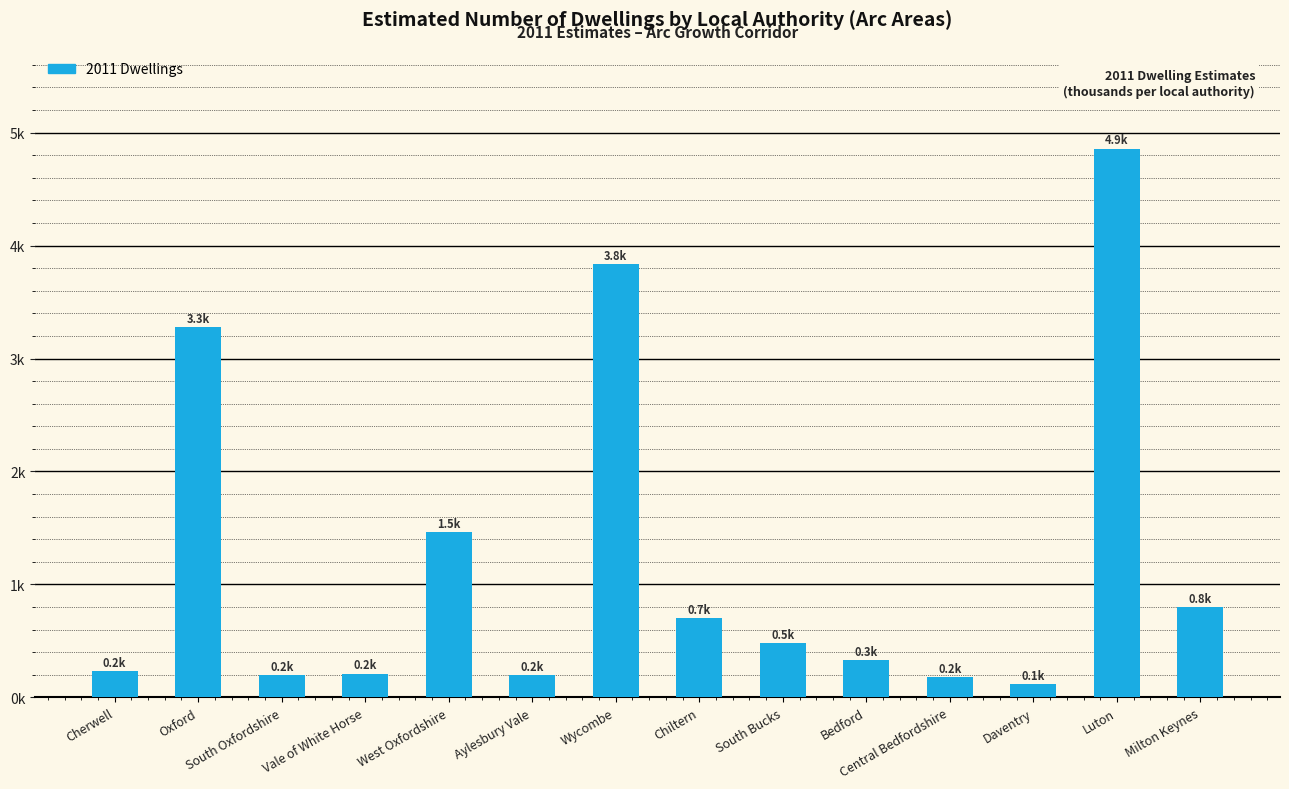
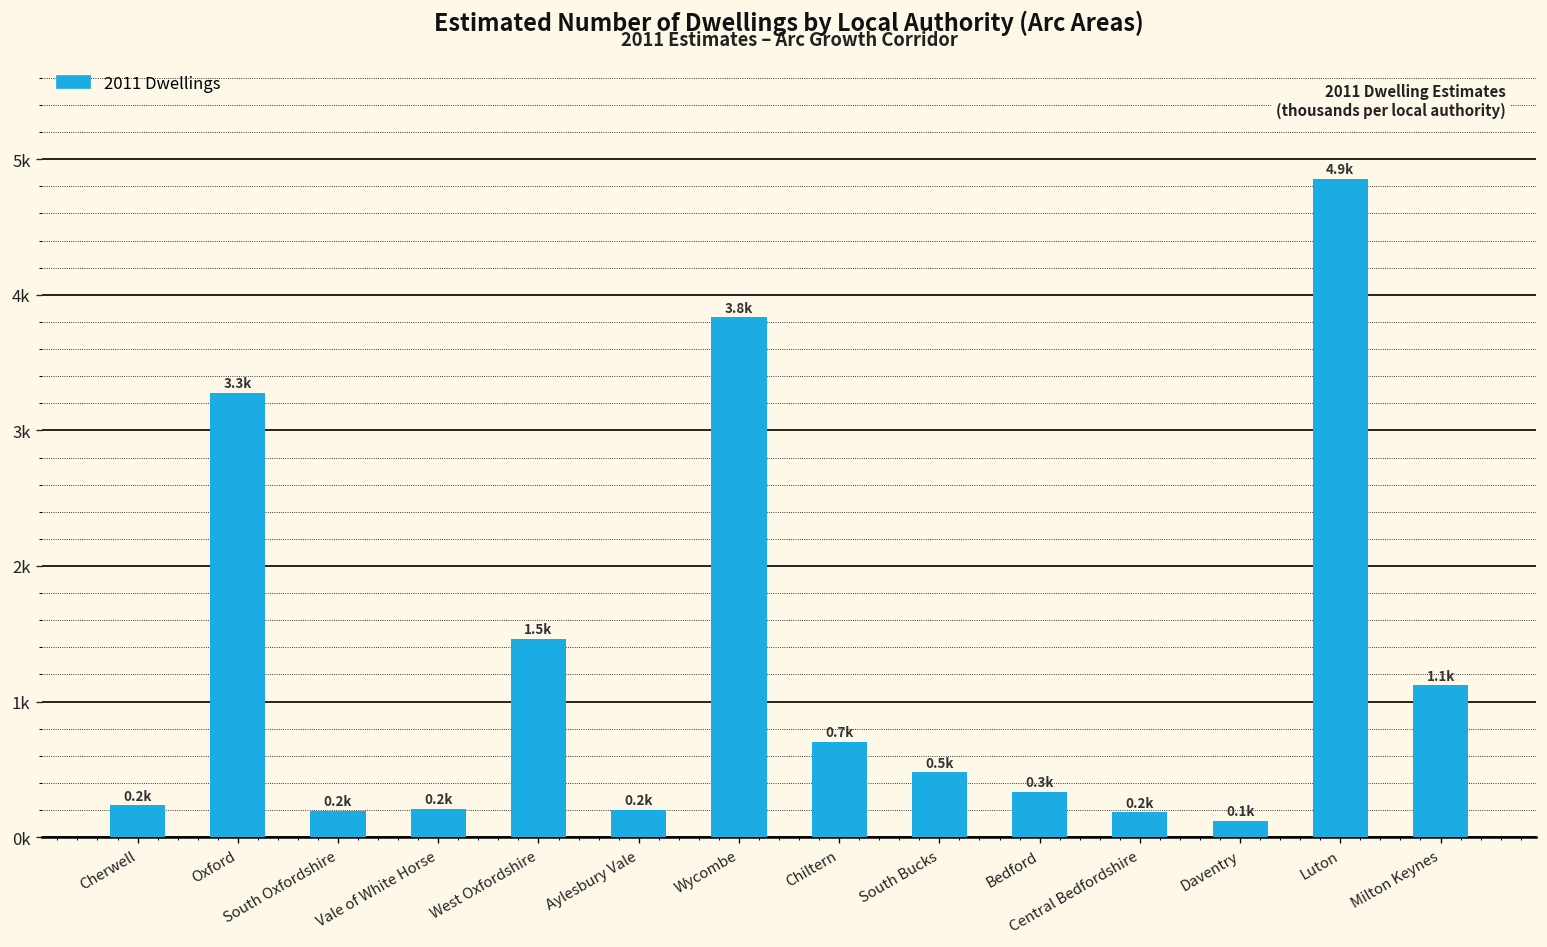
Milton Keynes: 0.8k -> 1.1k
